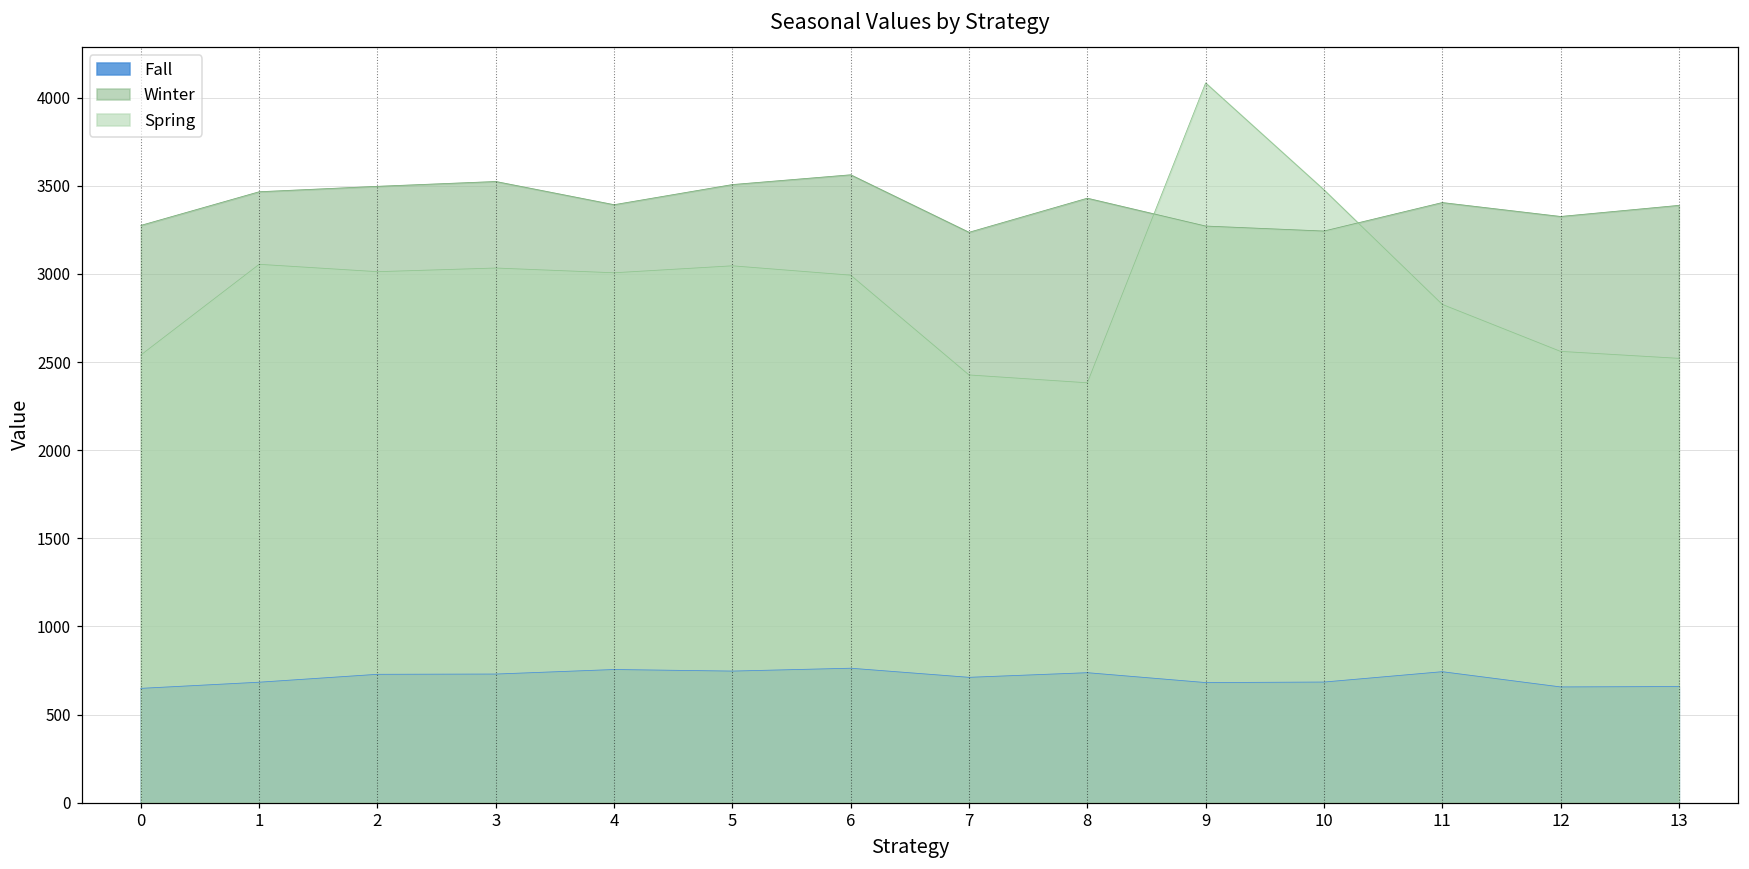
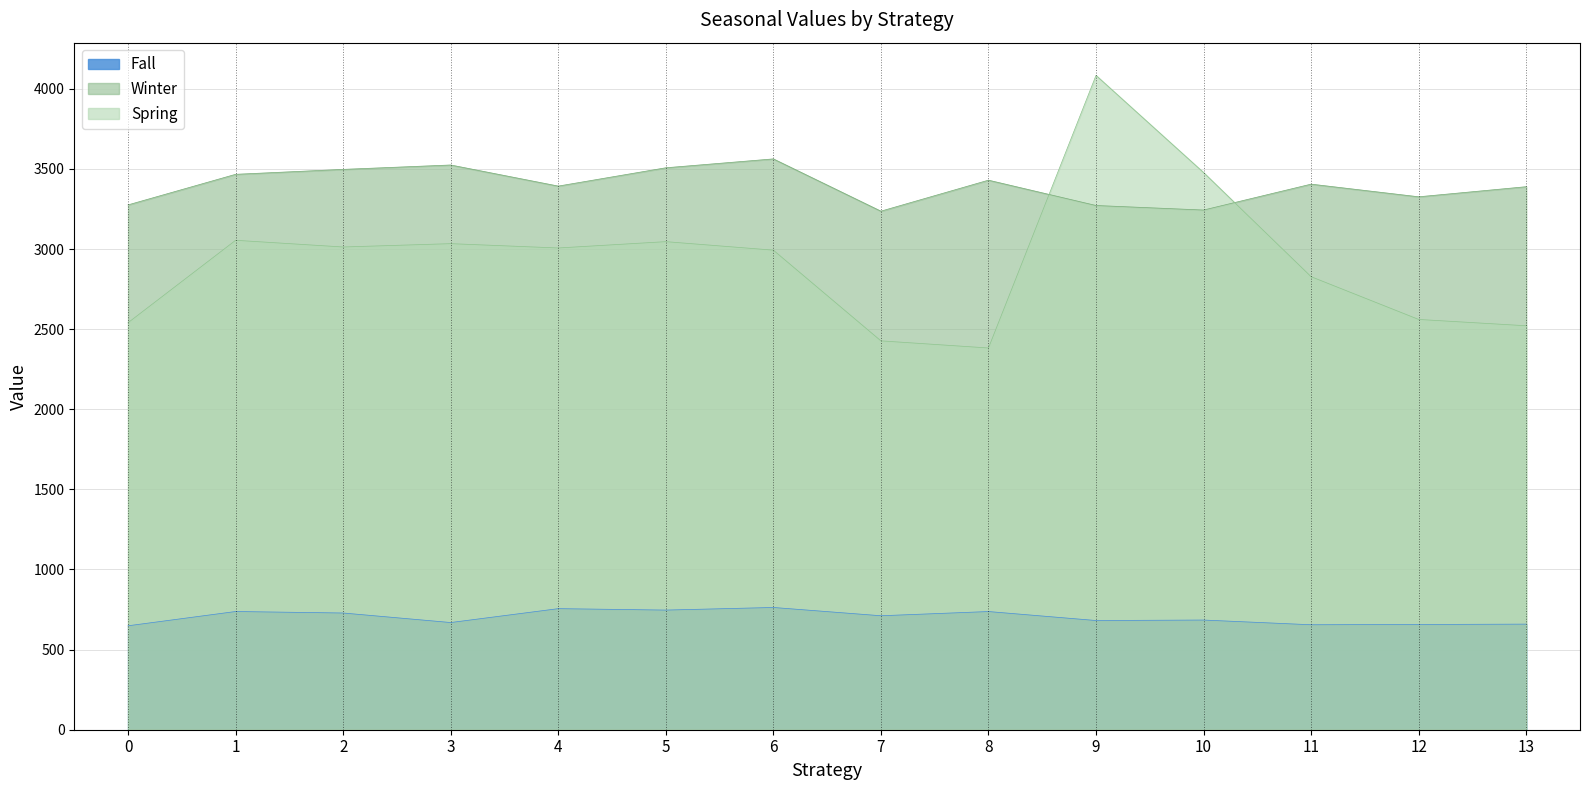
Fall, 1: 680 -> 740
Fall, 3: 730 -> 670
Fall, 11: 740 -> 660
